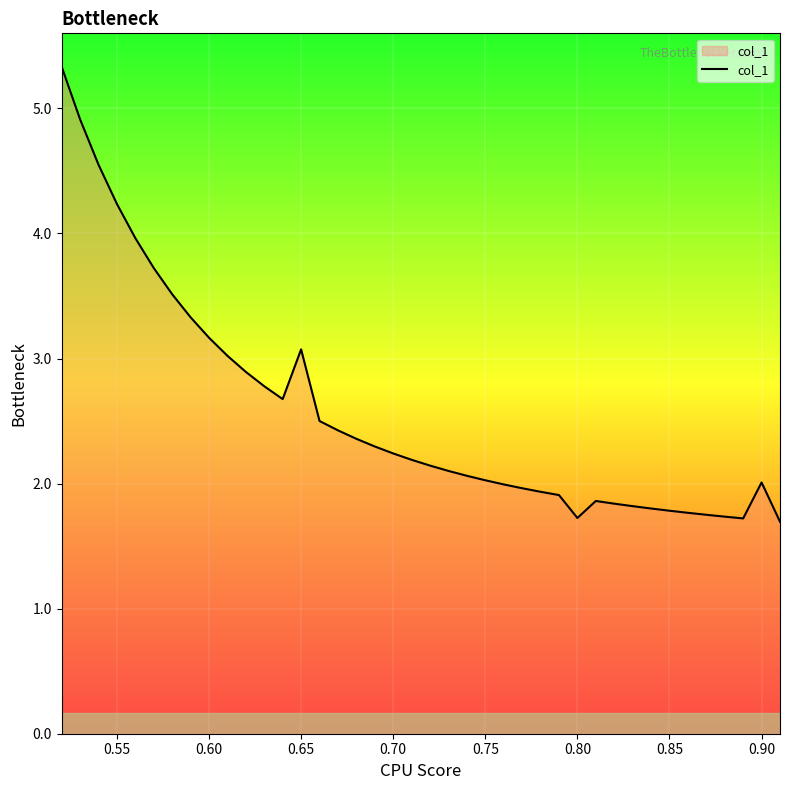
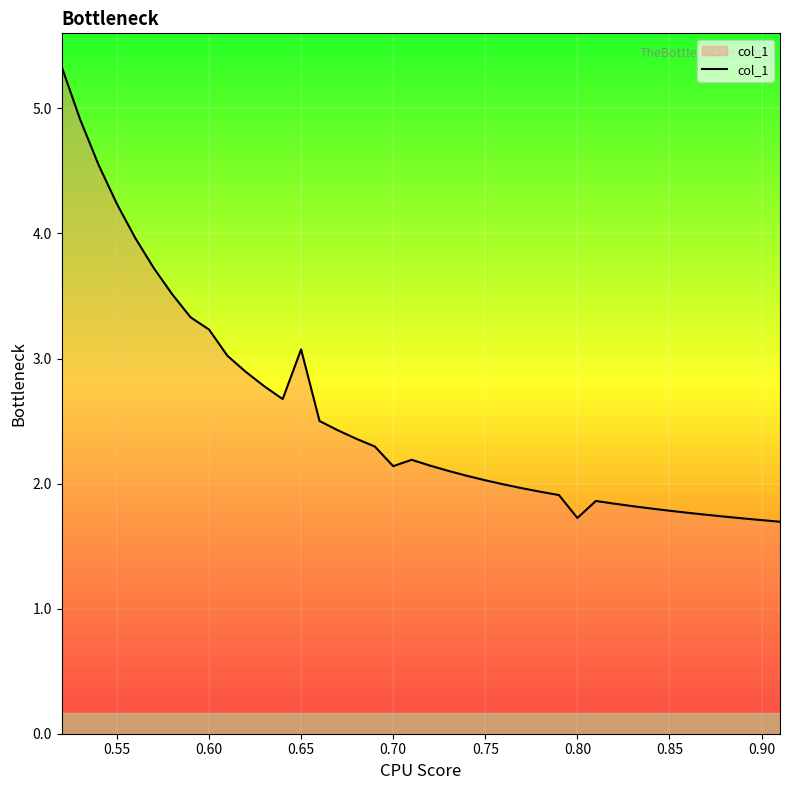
0.60: 3.17 -> 3.23
0.70: 2.24 -> 2.14
0.90: 2.01 -> 1.71
